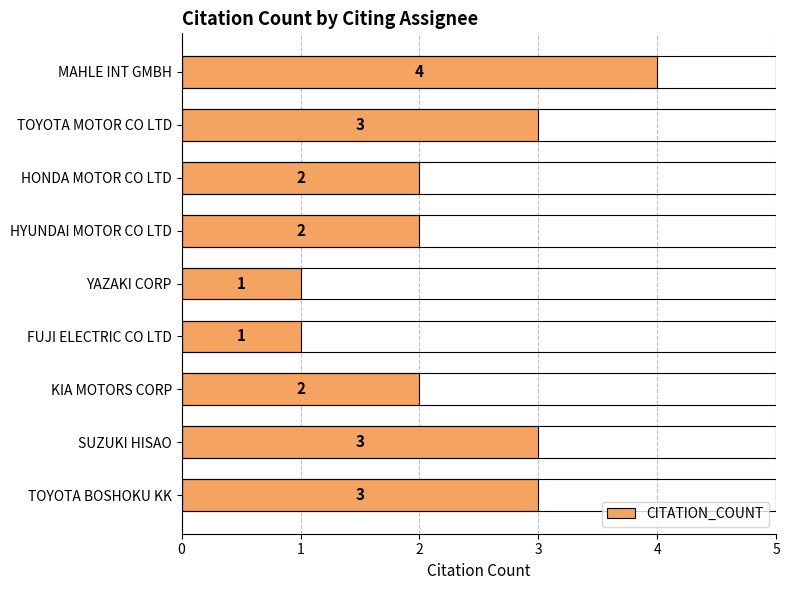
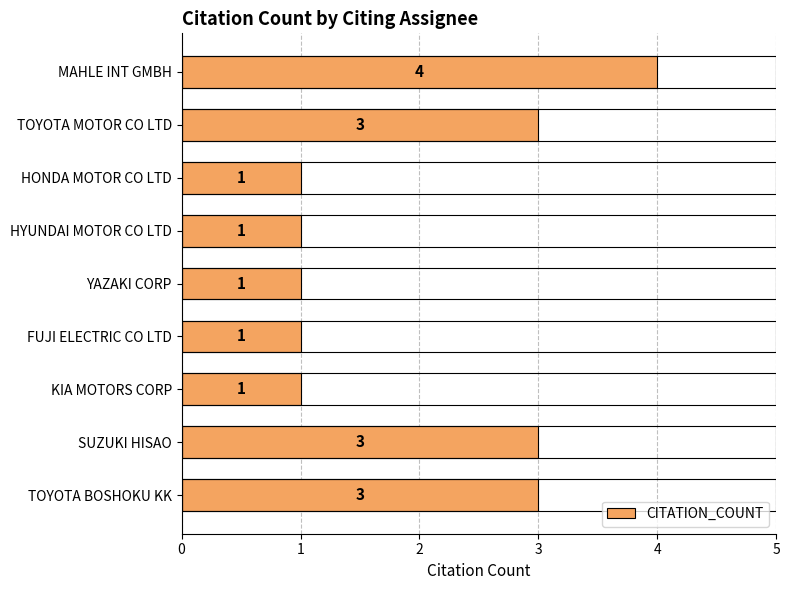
HONDA MOTOR CO LTD: 2 -> 1
HYUNDAI MOTOR CO LTD: 2 -> 1
KIA MOTORS CORP: 2 -> 1
